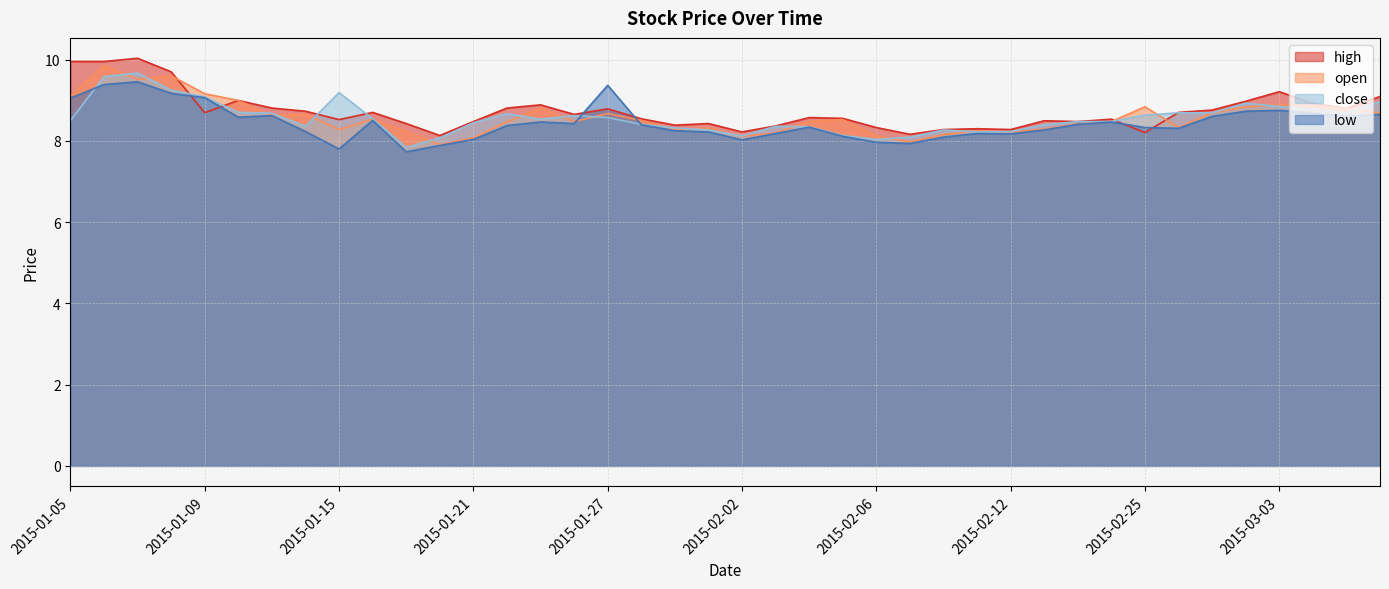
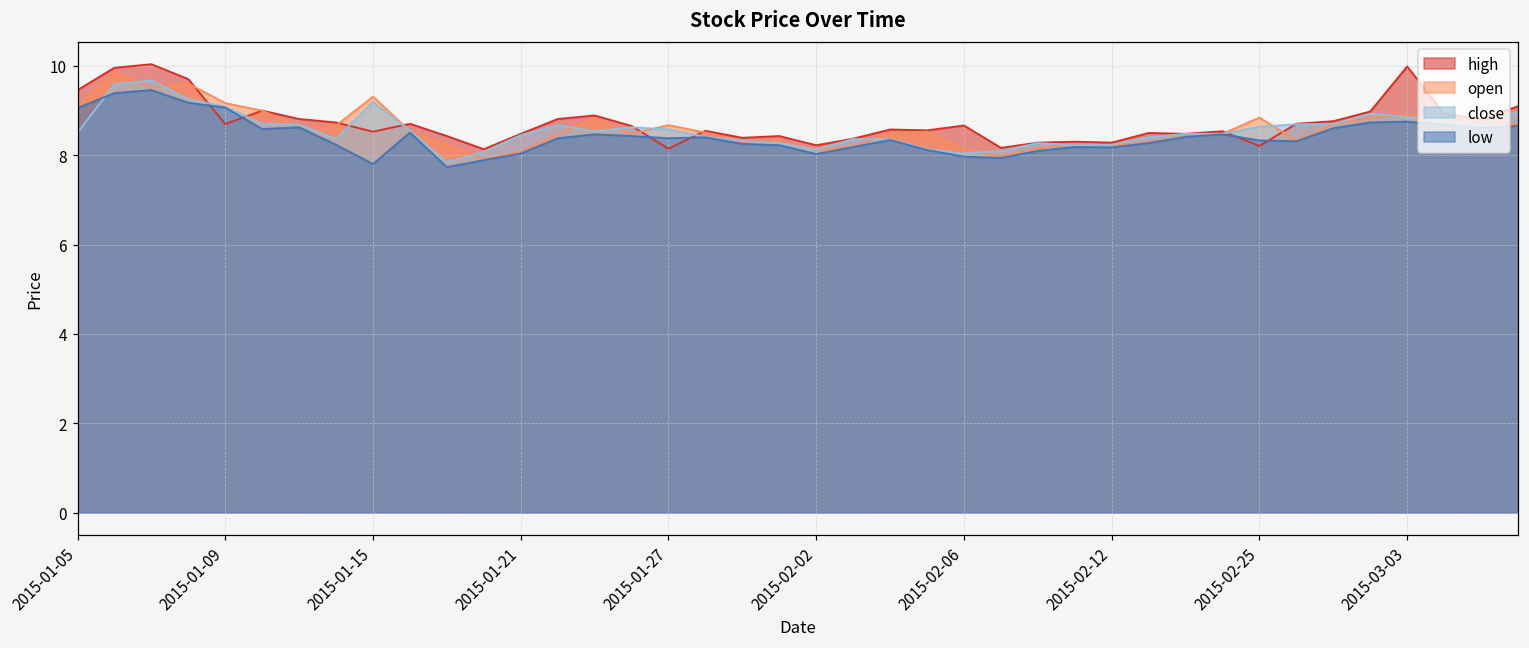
high, 2015-01-05: 10.0 -> 9.5
open, 2015-01-15: 8.3 -> 9.3
high, 2015-01-27: 8.8 -> 8.1
low, 2015-01-27: 9.4 -> 8.4
high, 2015-02-06: 8.3 -> 8.7
high, 2015-03-03: 9.2 -> 10.0
